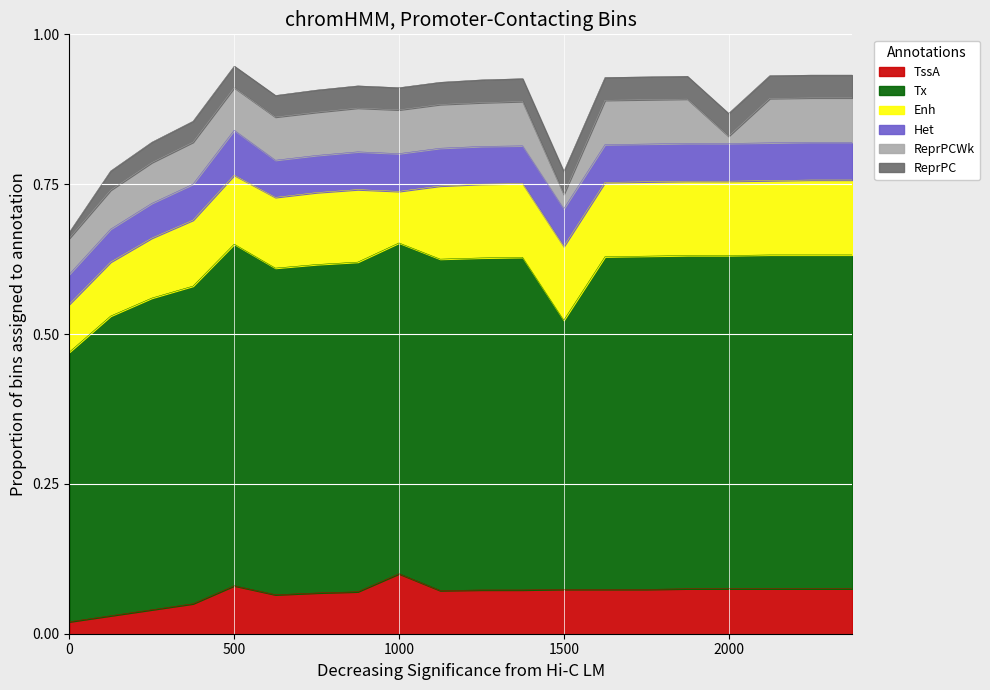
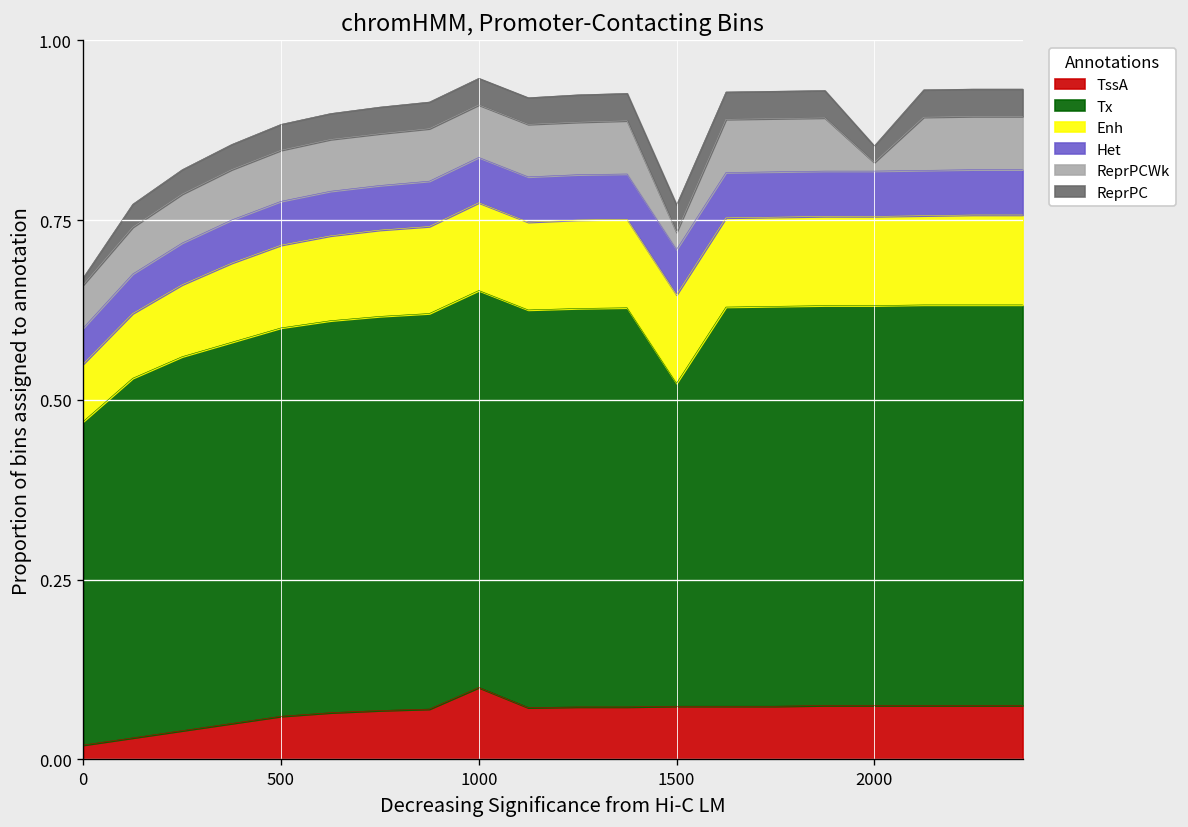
TssA, 500: 0.08 -> 0.06
Tx, 500: 0.57 -> 0.54
Het, 500: 0.07 -> 0.06
Enh, 1000: 0.09 -> 0.12
ReprPC, 2000: 0.04 -> 0.02
